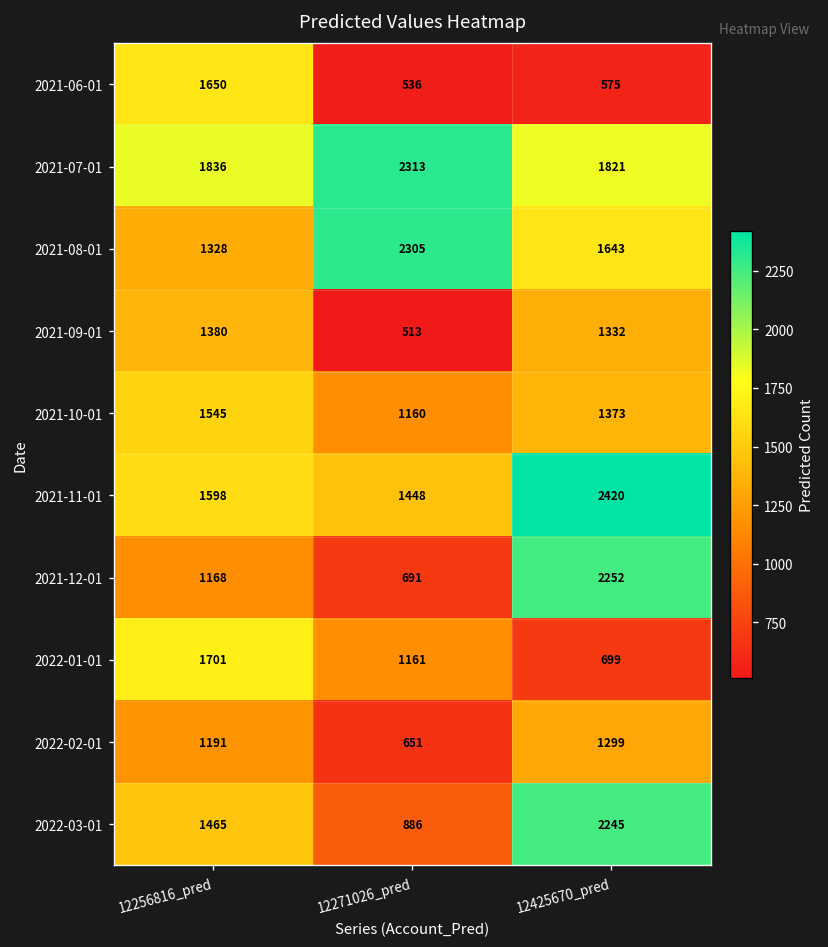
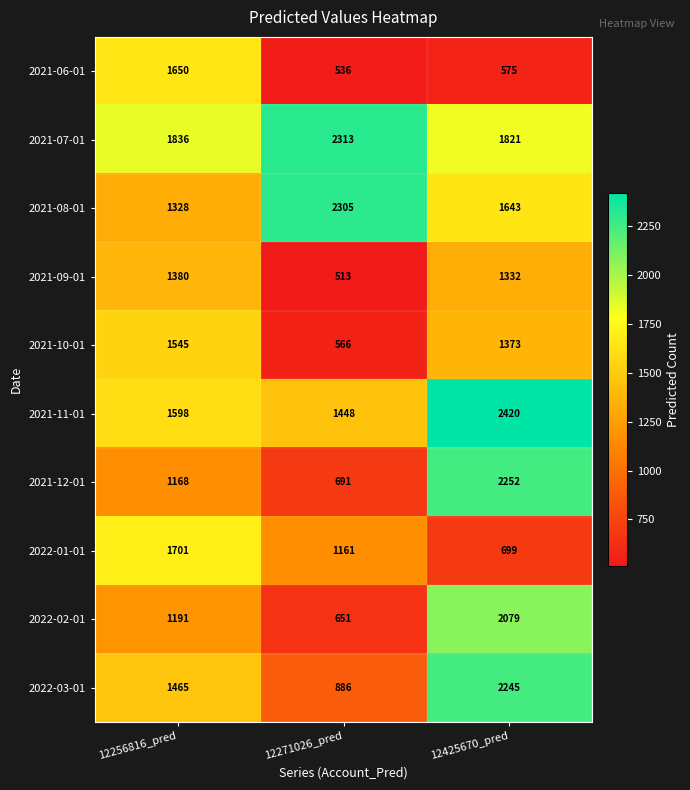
2021-10-01, 12271026_pred: 1160 -> 566
2022-02-01, 12425670_pred: 1299 -> 2079
